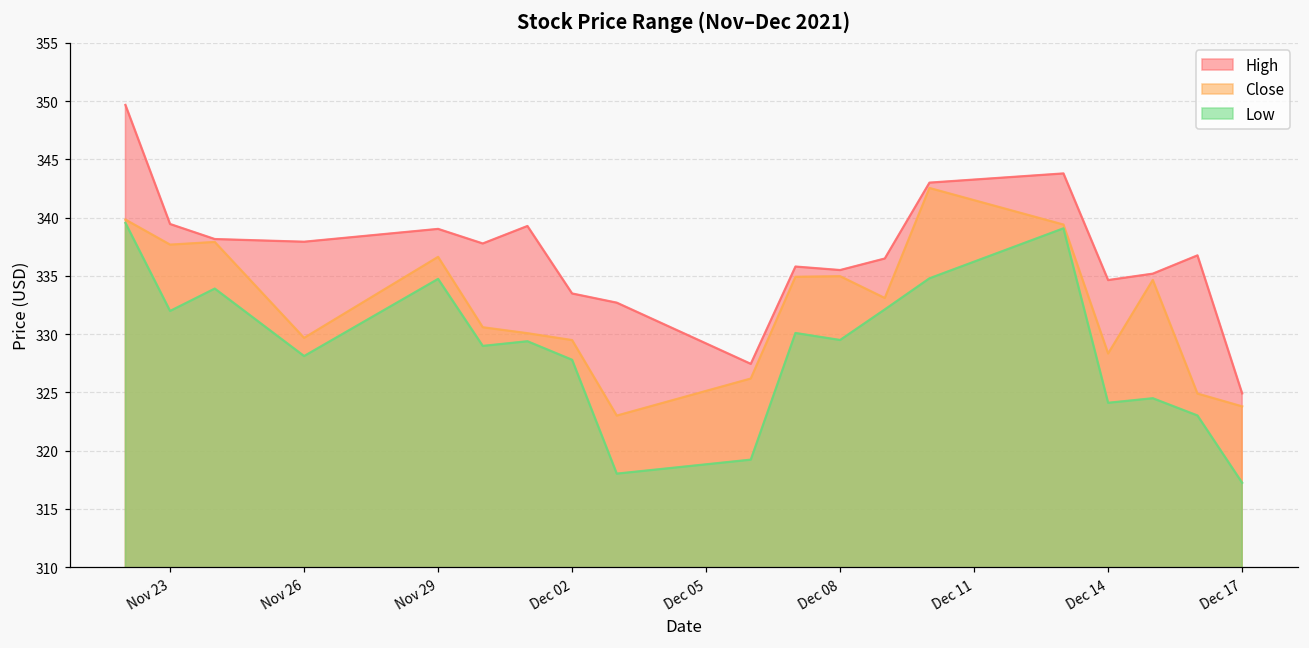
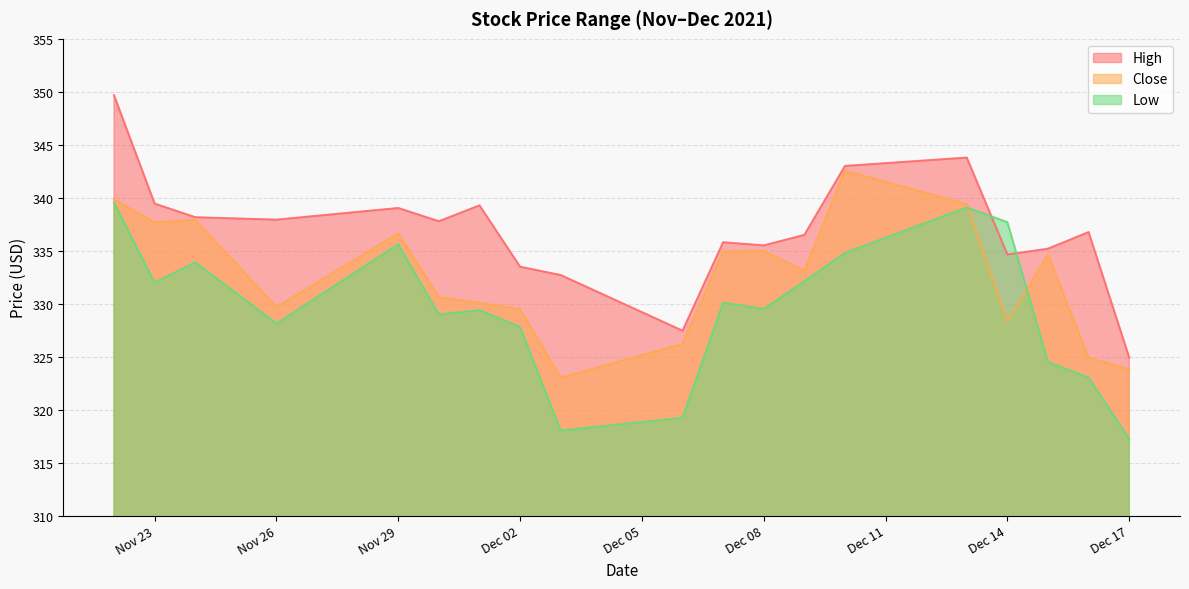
Low, Nov 29: 334.7 -> 335.6
Low, Dec 14: 324.1 -> 337.7
